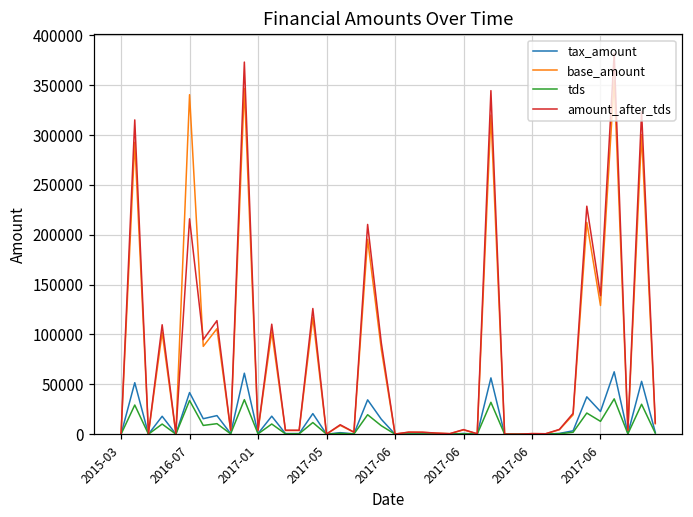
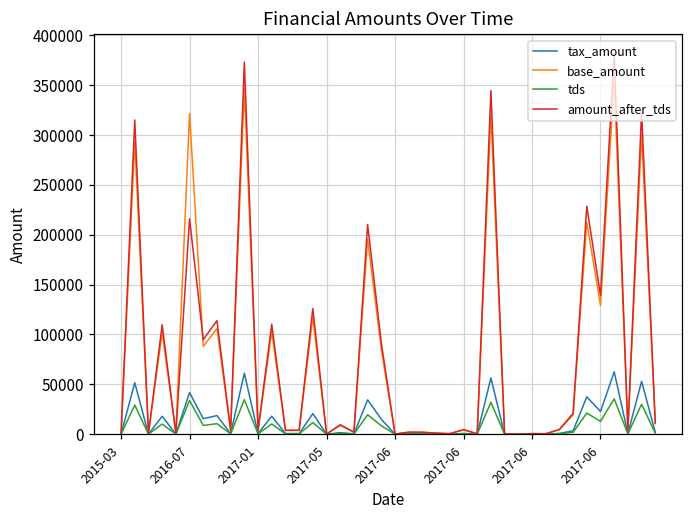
base_amount, 2016-07: 340000 -> 320000
